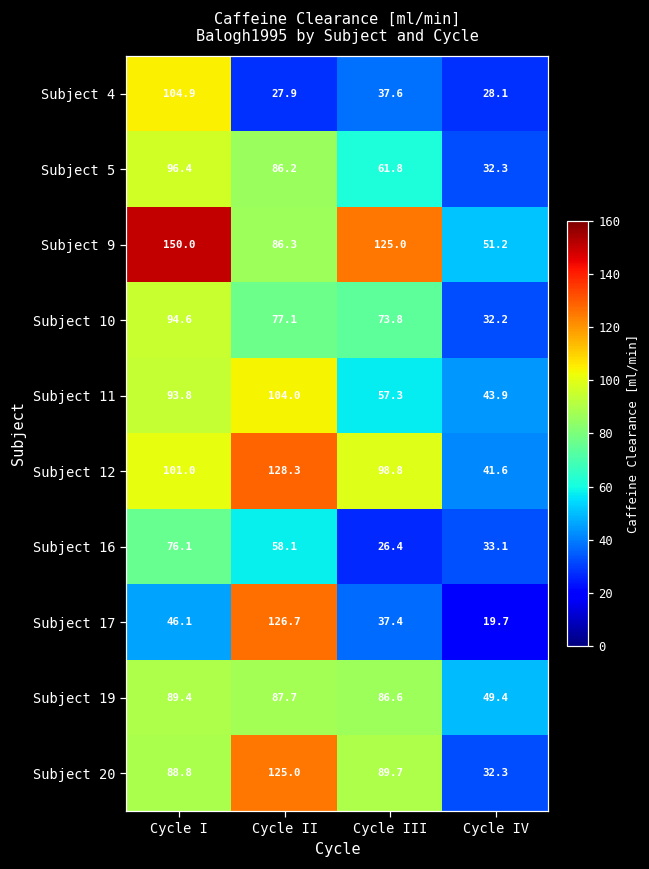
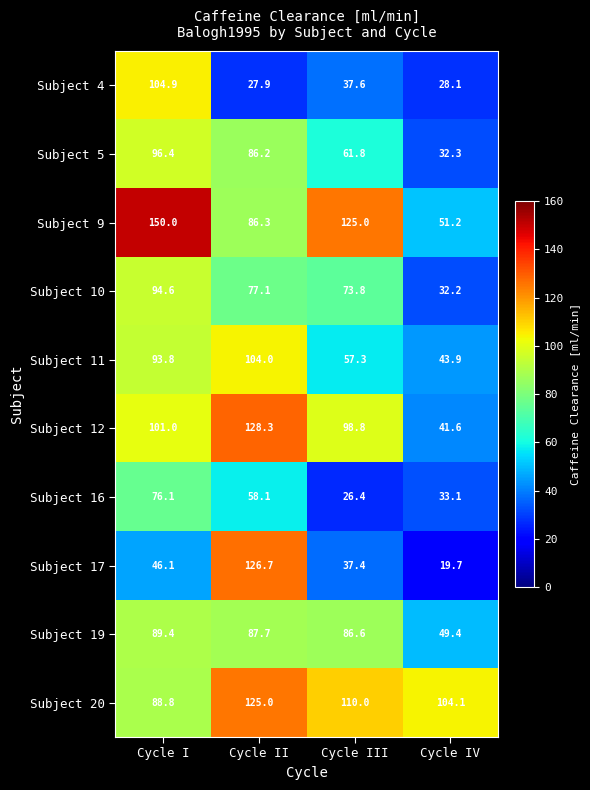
Subject 20, Cycle III: 89.7 -> 110.0
Subject 20, Cycle IV: 32.3 -> 104.1
